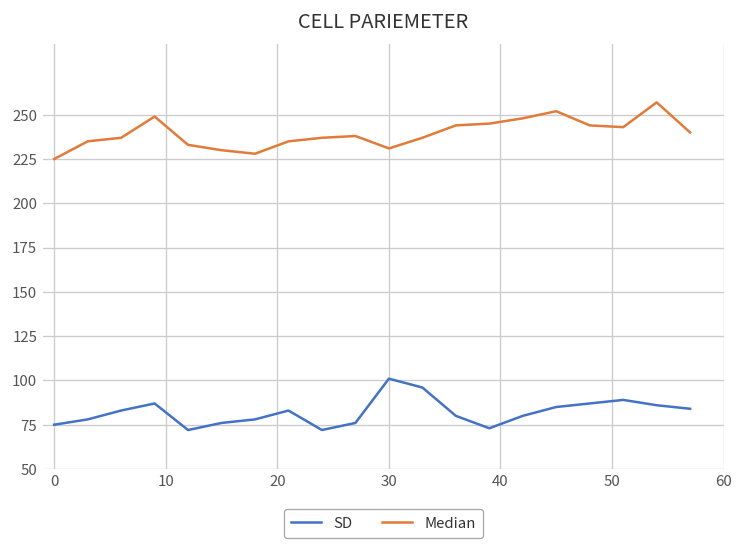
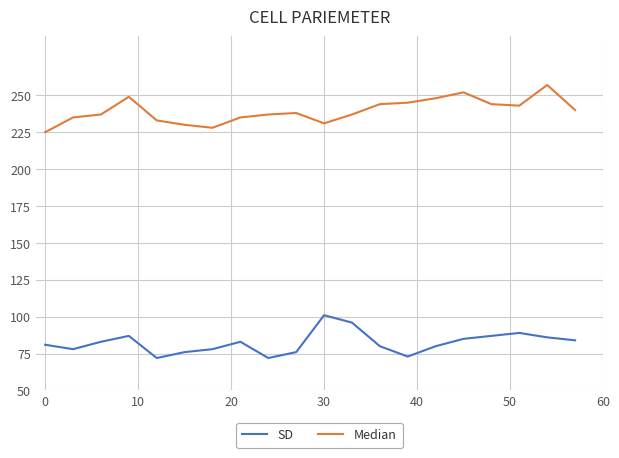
SD, 0: 75 -> 81
